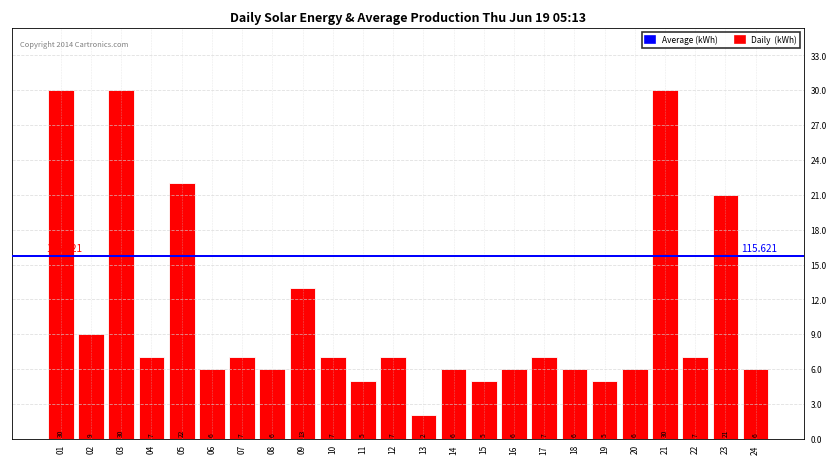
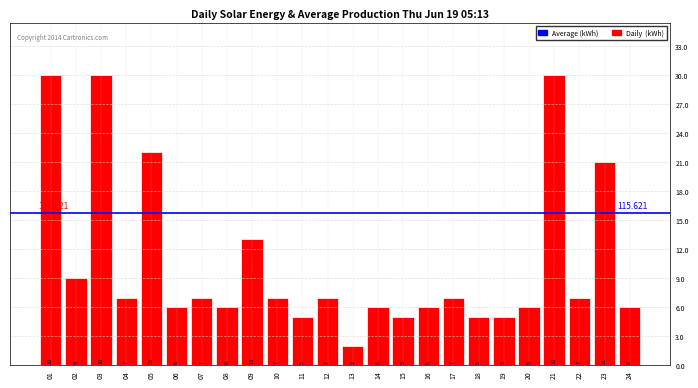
18: 6 -> 5
